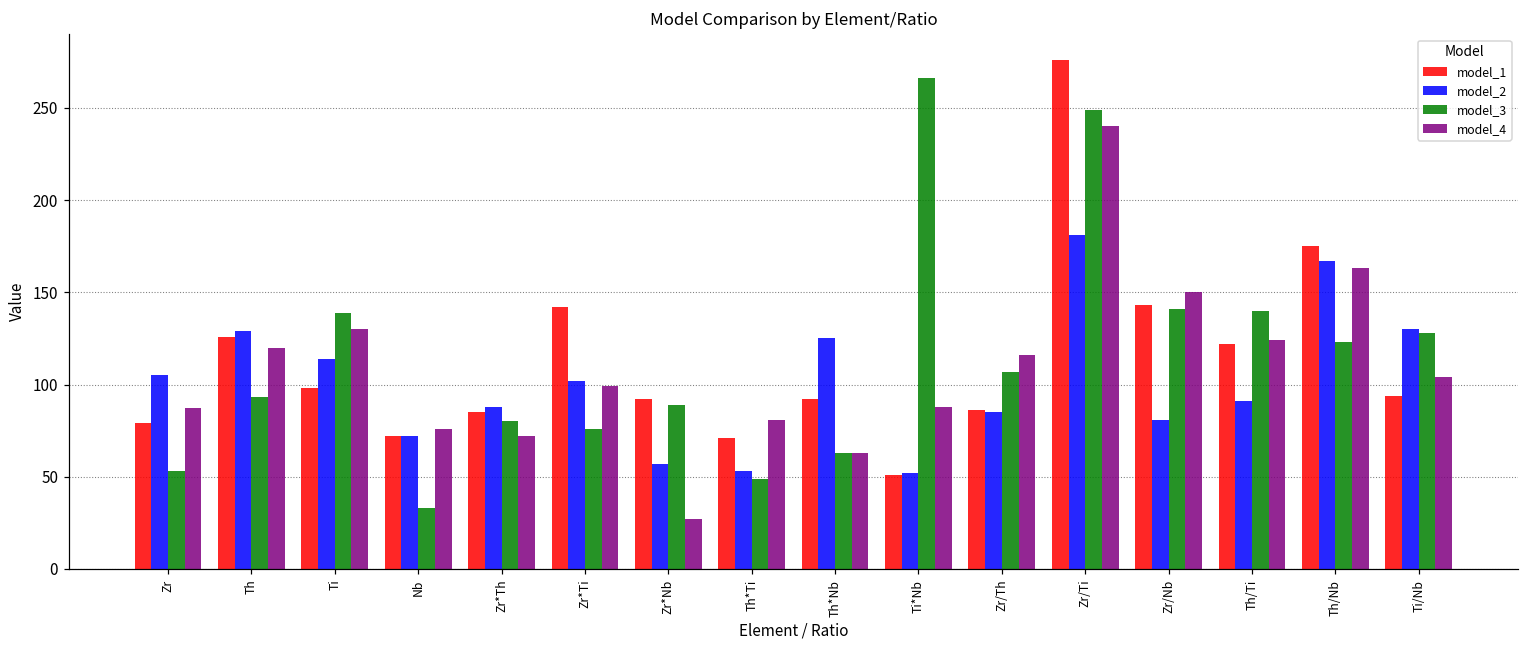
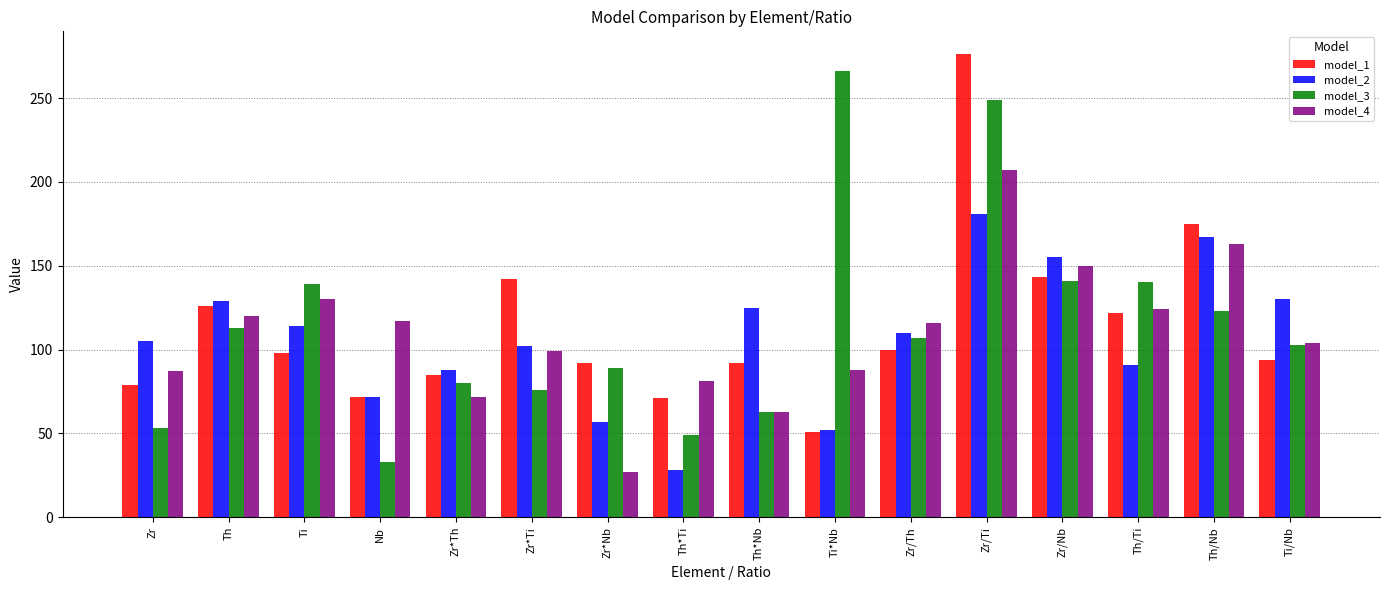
model_3, Th: 93 -> 113
model_4, Nb: 76 -> 117
model_2, Th*Ti: 53 -> 28
model_1, Zr/Th: 86 -> 100
model_2, Zr/Th: 85 -> 110
model_4, Zr/Ti: 240 -> 207
model_2, Zr/Nb: 81 -> 155
model_3, Ti/Nb: 128 -> 103
